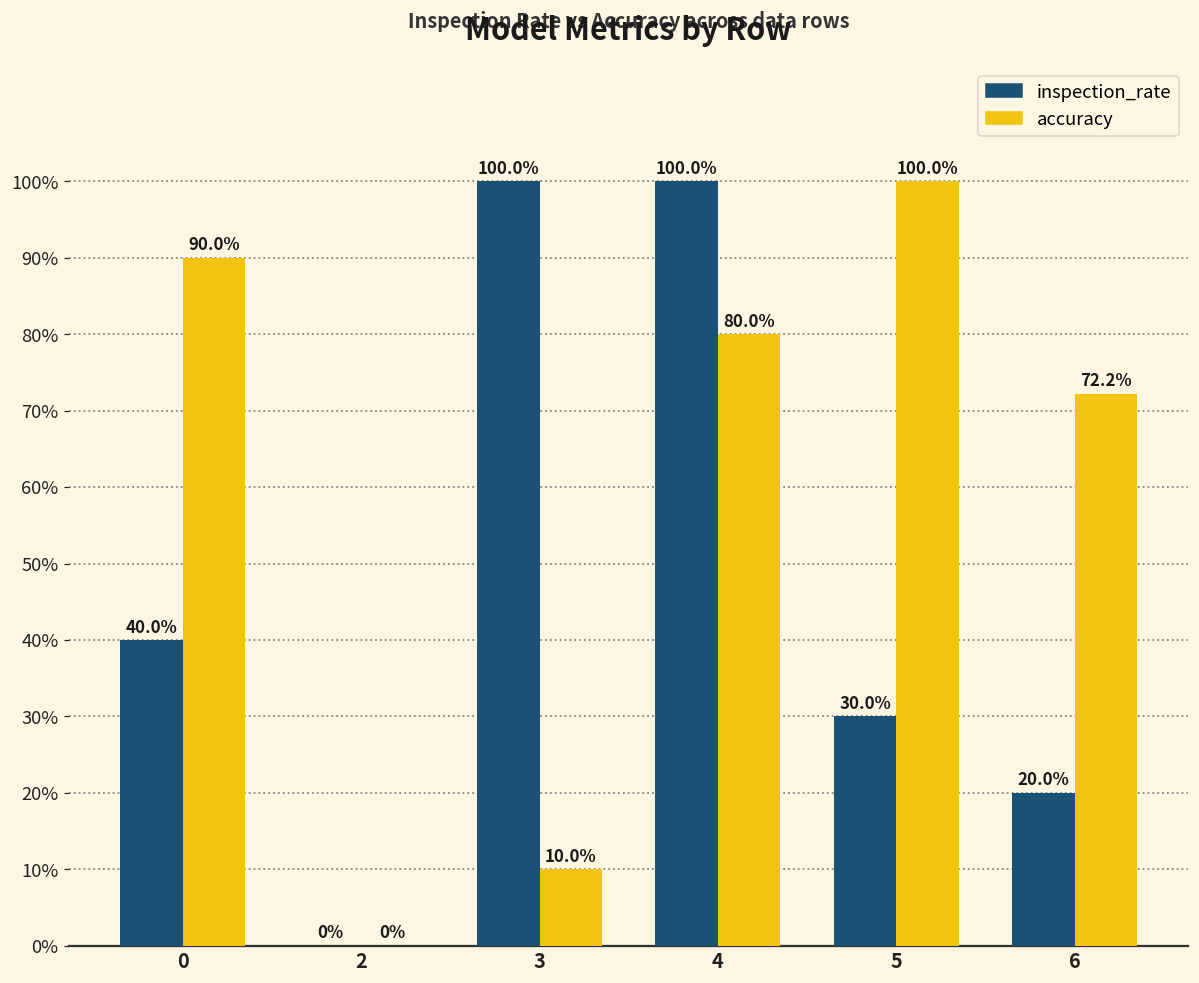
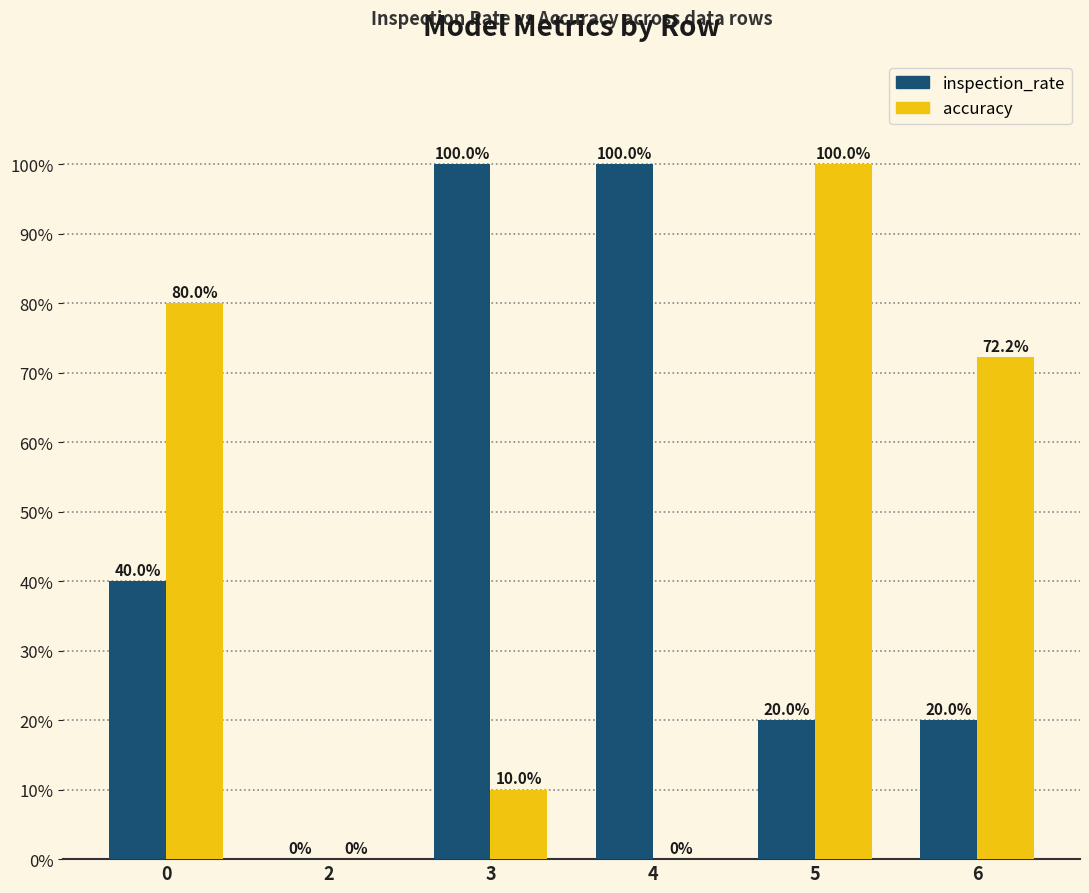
accuracy, 0: 90.0% -> 80.0%
accuracy, 4: 80.0% -> 0%
inspection_rate, 5: 30.0% -> 20.0%
